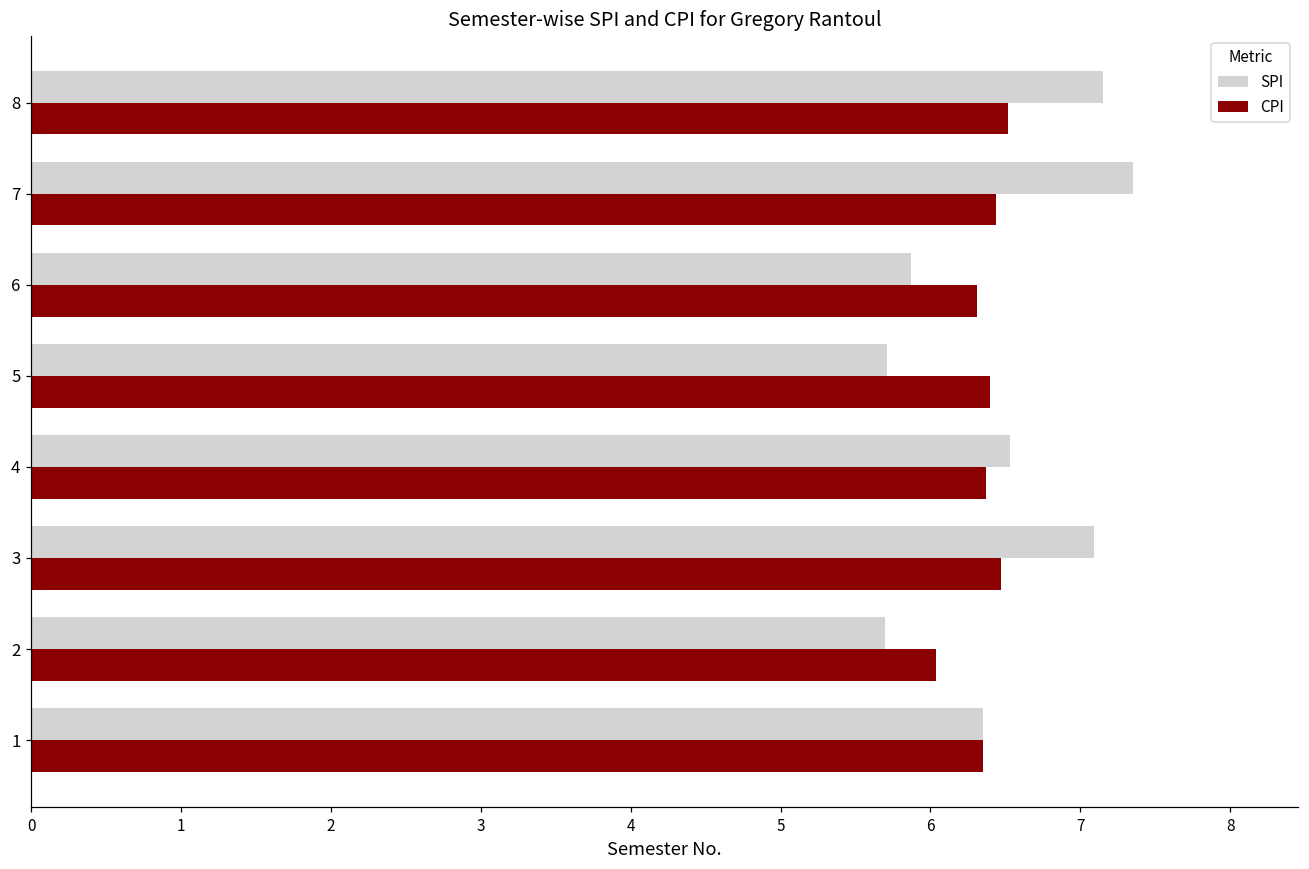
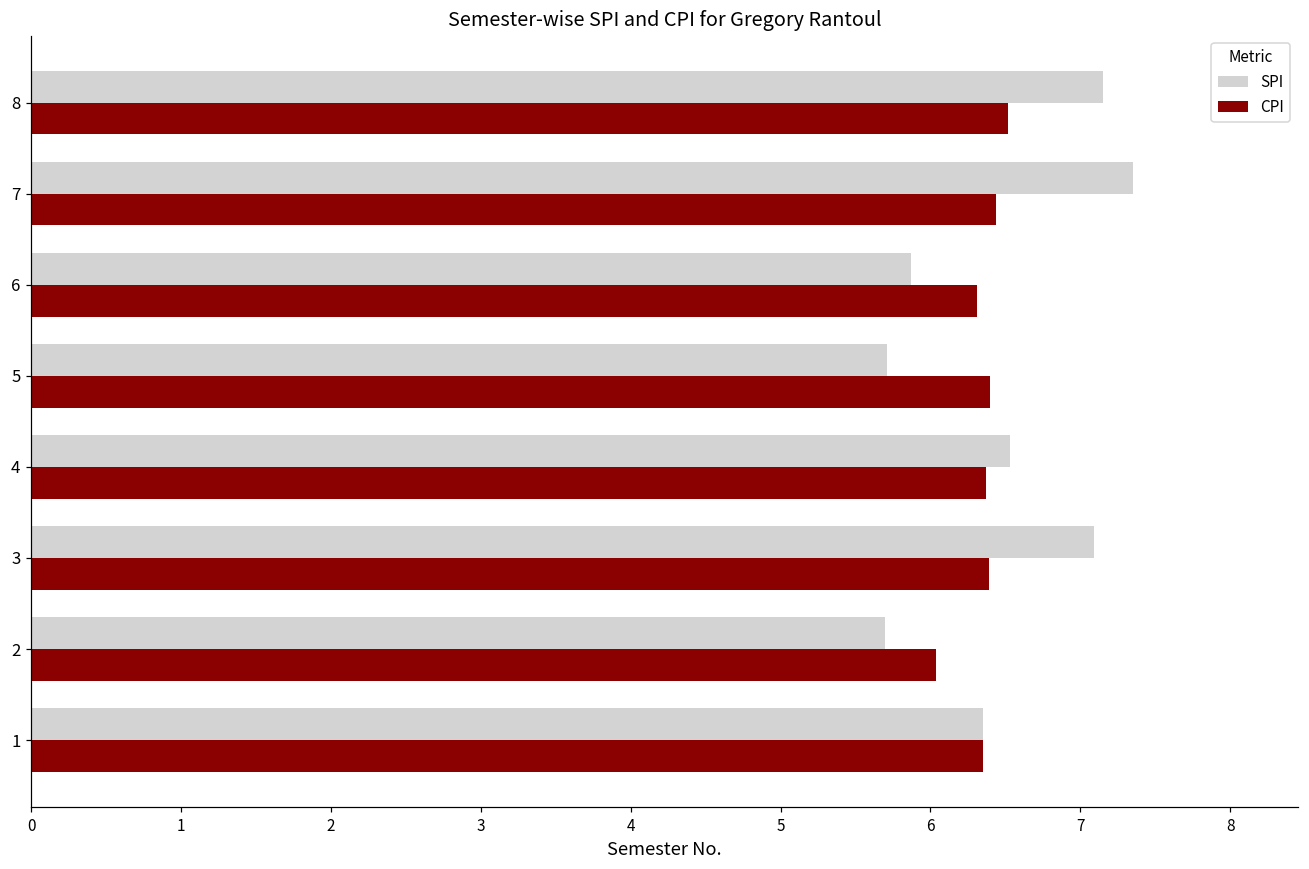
CPI, 3: 6.47 -> 6.39
